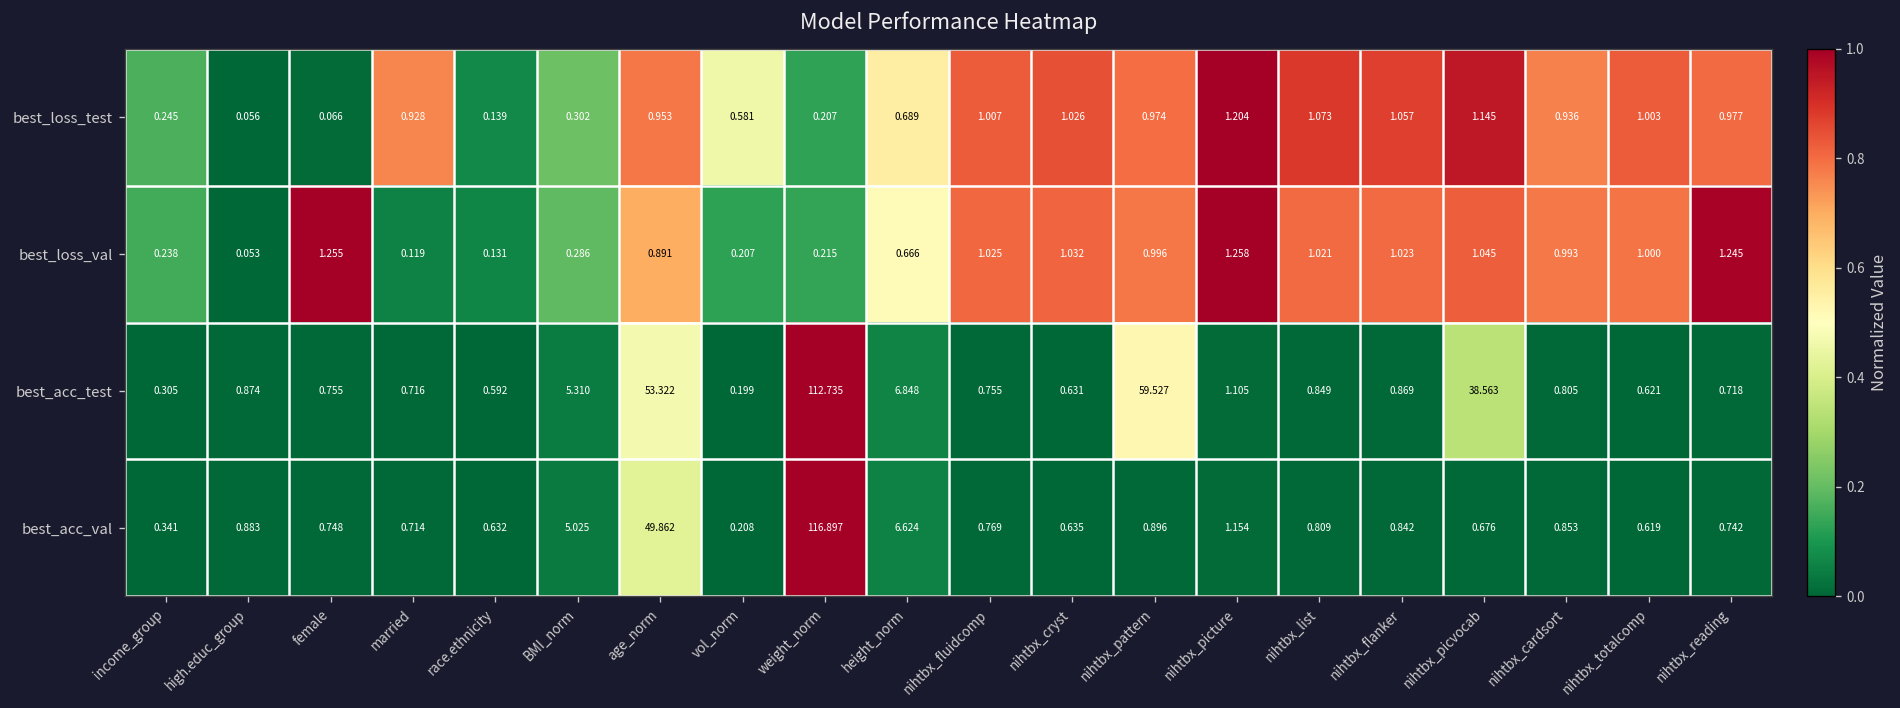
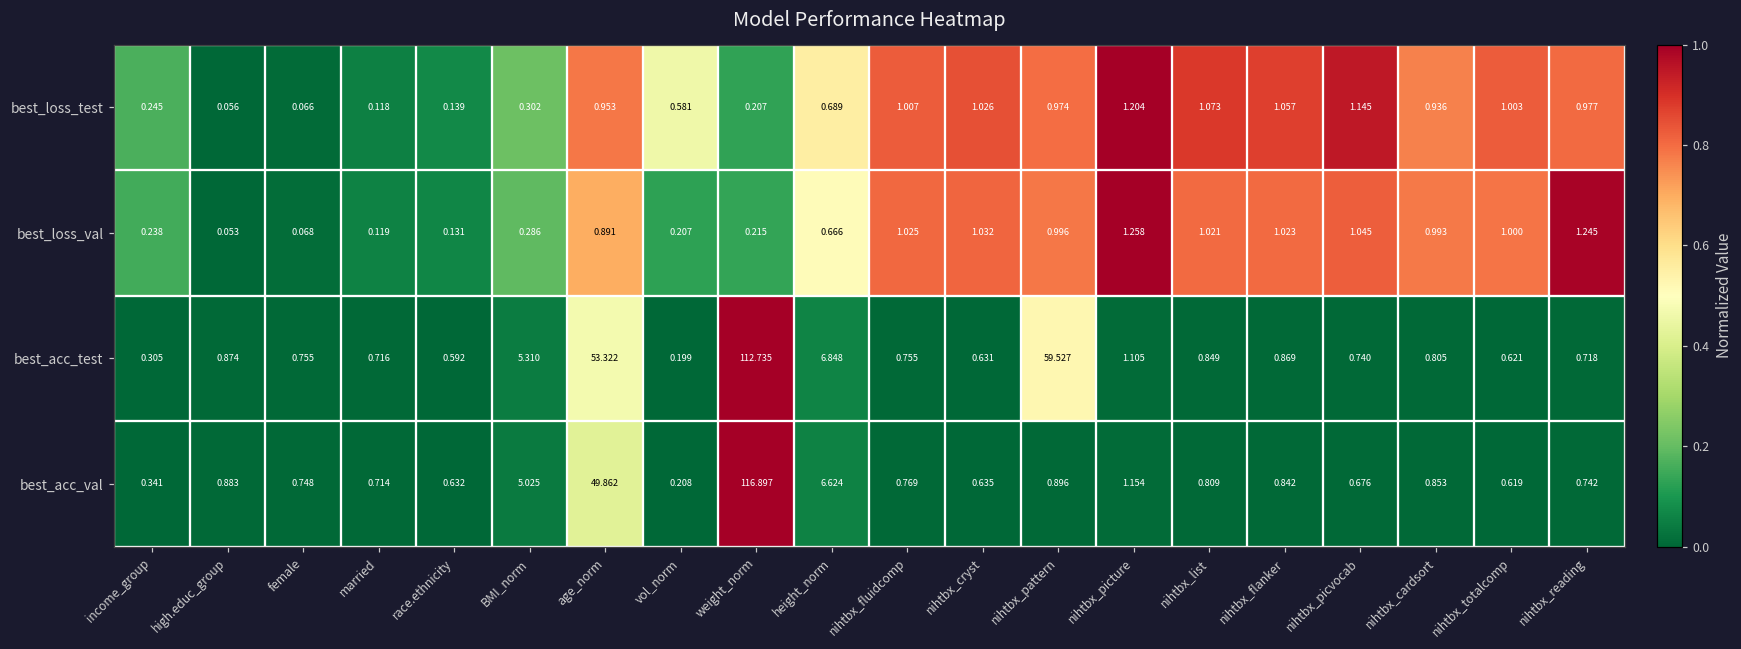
best_loss_test, married: 0.928 -> 0.118
best_loss_val, female: 1.255 -> 0.068
best_acc_test, nihtbx_picvocab: 38.563 -> 0.740
